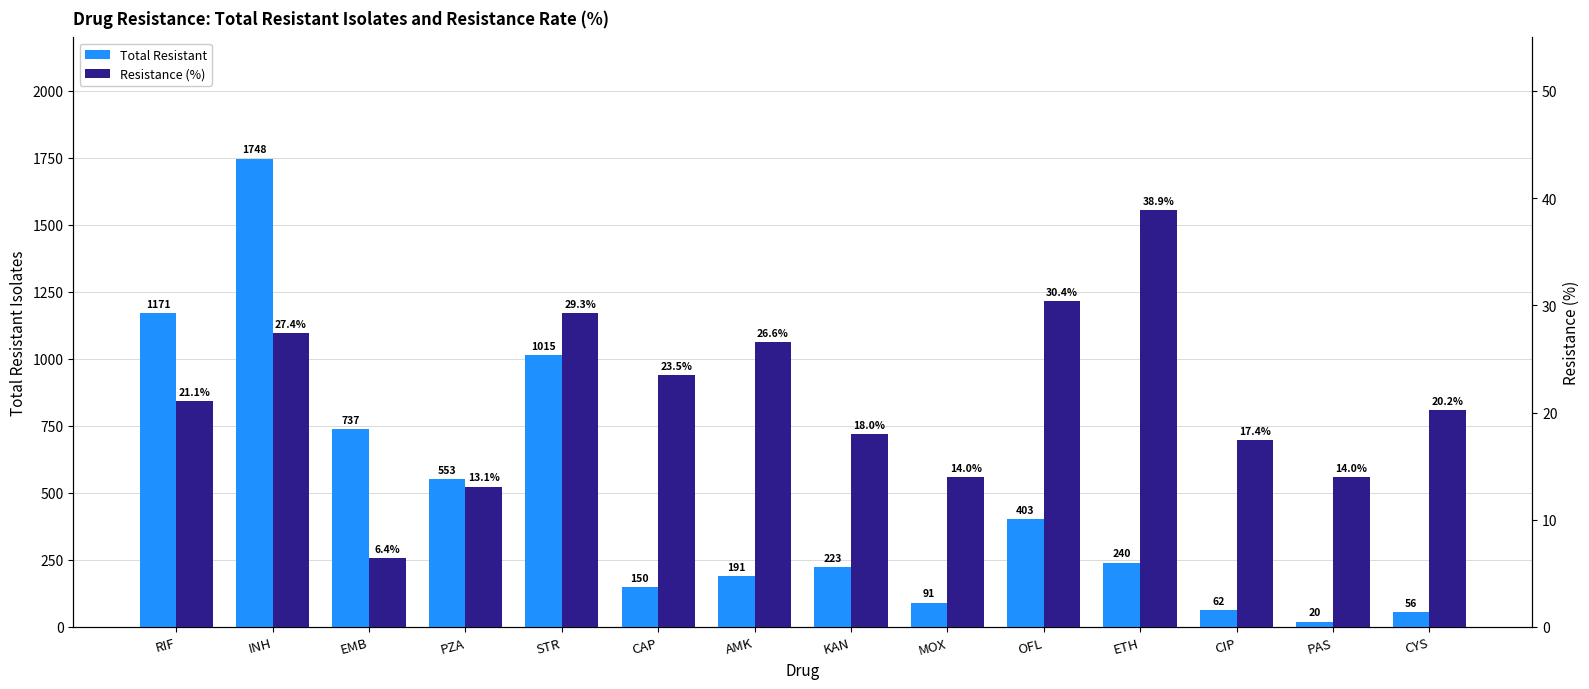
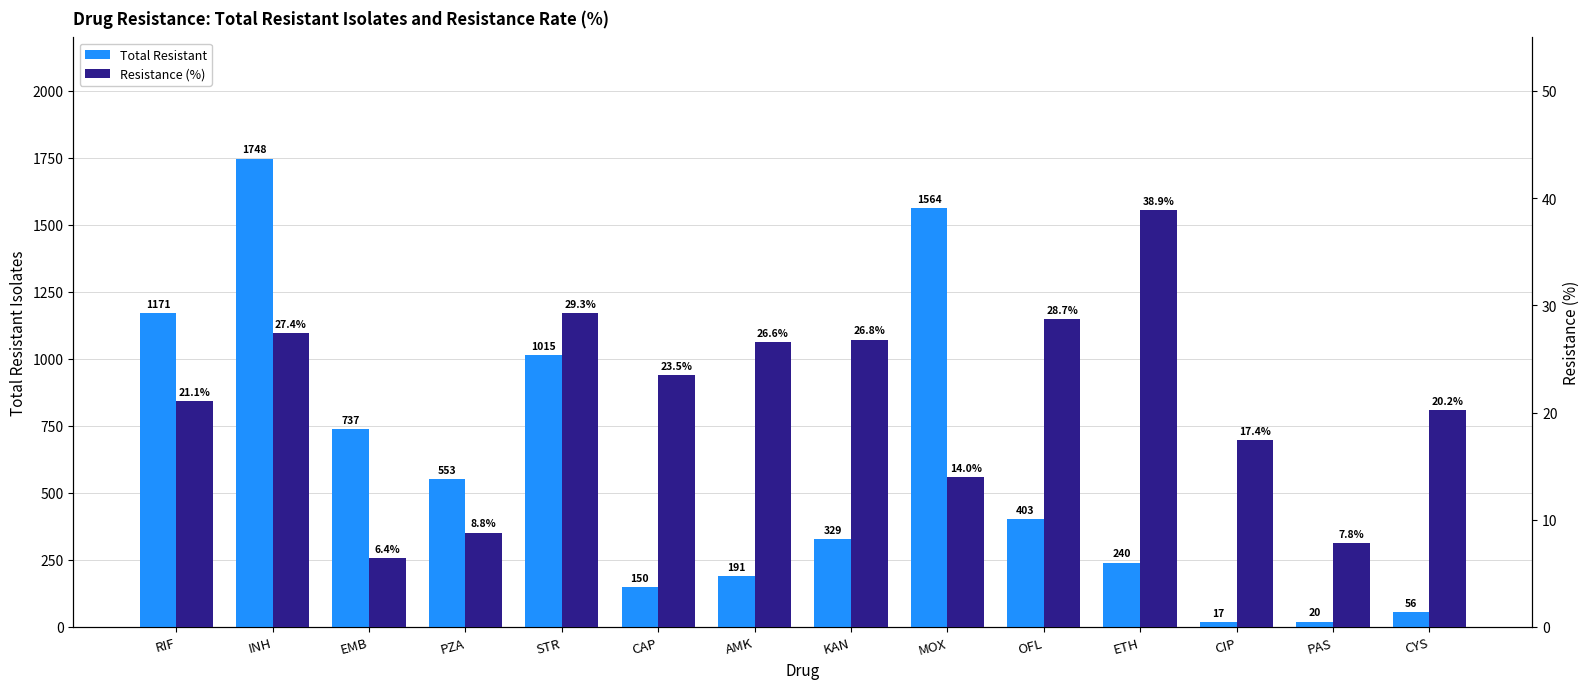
Total Resistant, KAN: 223 -> 329
Total Resistant, MOX: 91 -> 1564
Total Resistant, CIP: 62 -> 17
Resistance (%), PZA: 13.1% -> 8.8%
Resistance (%), KAN: 18.0% -> 26.8%
Resistance (%), OFL: 30.4% -> 28.7%
Resistance (%), PAS: 14.0% -> 7.8%
